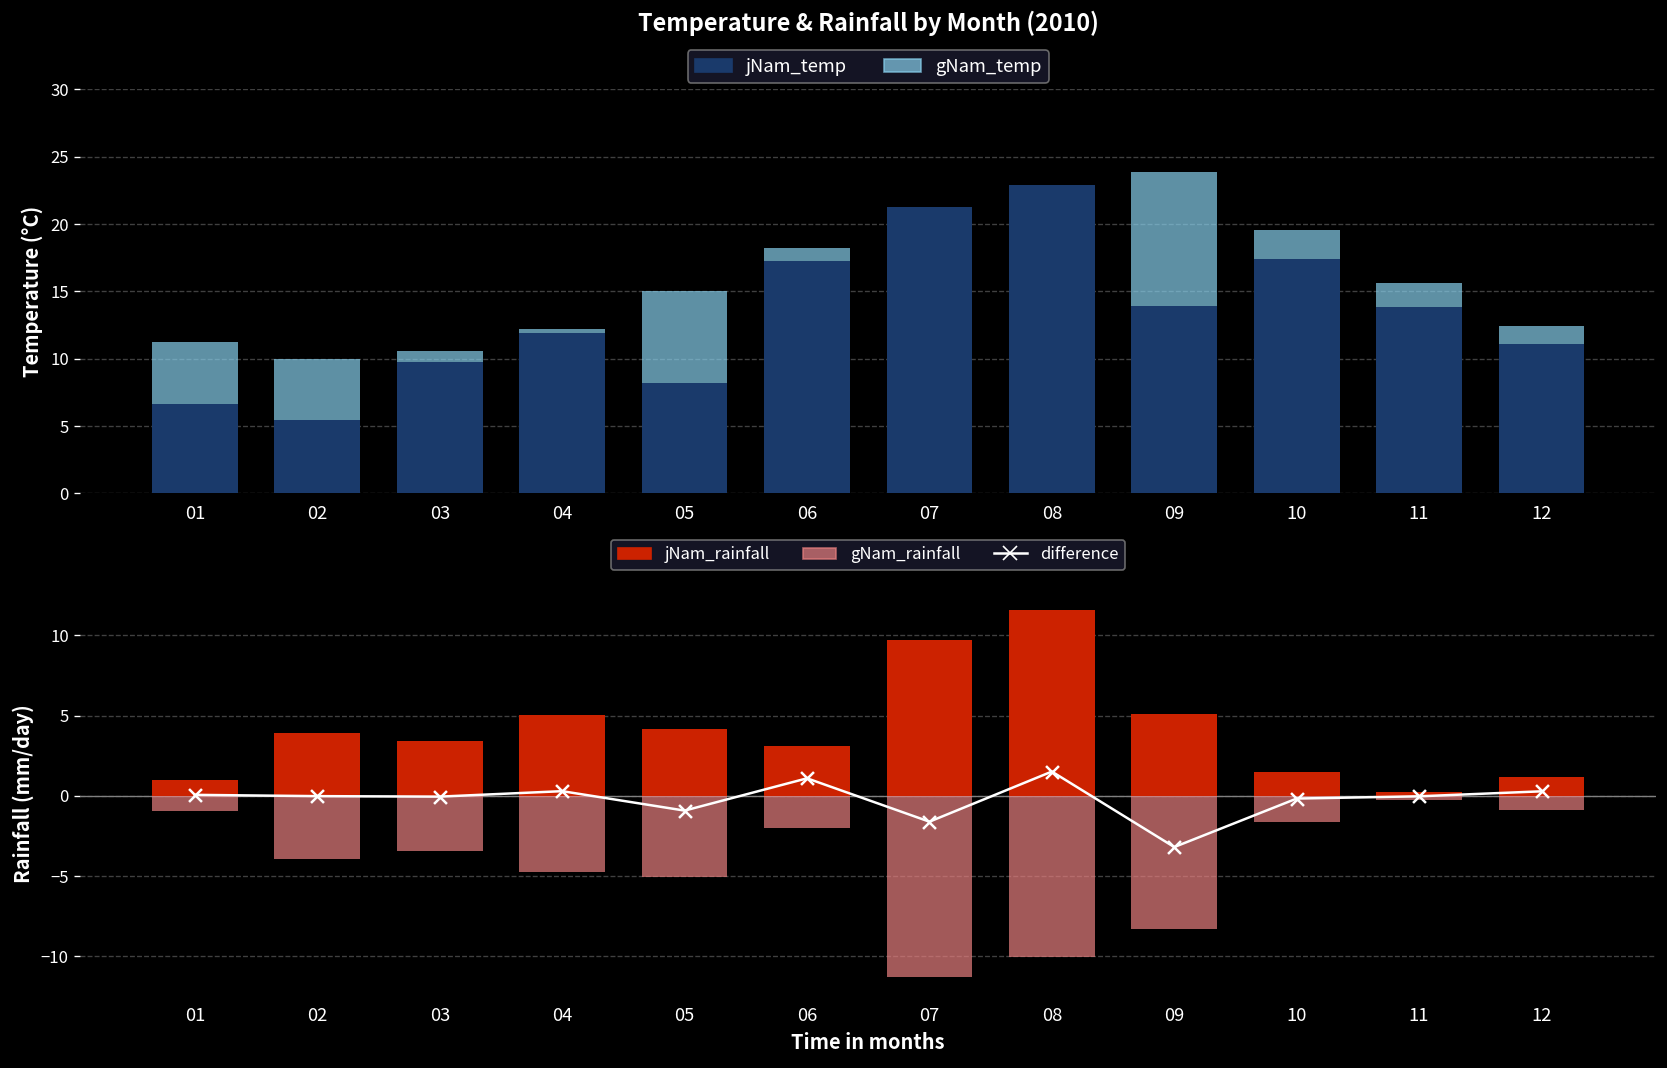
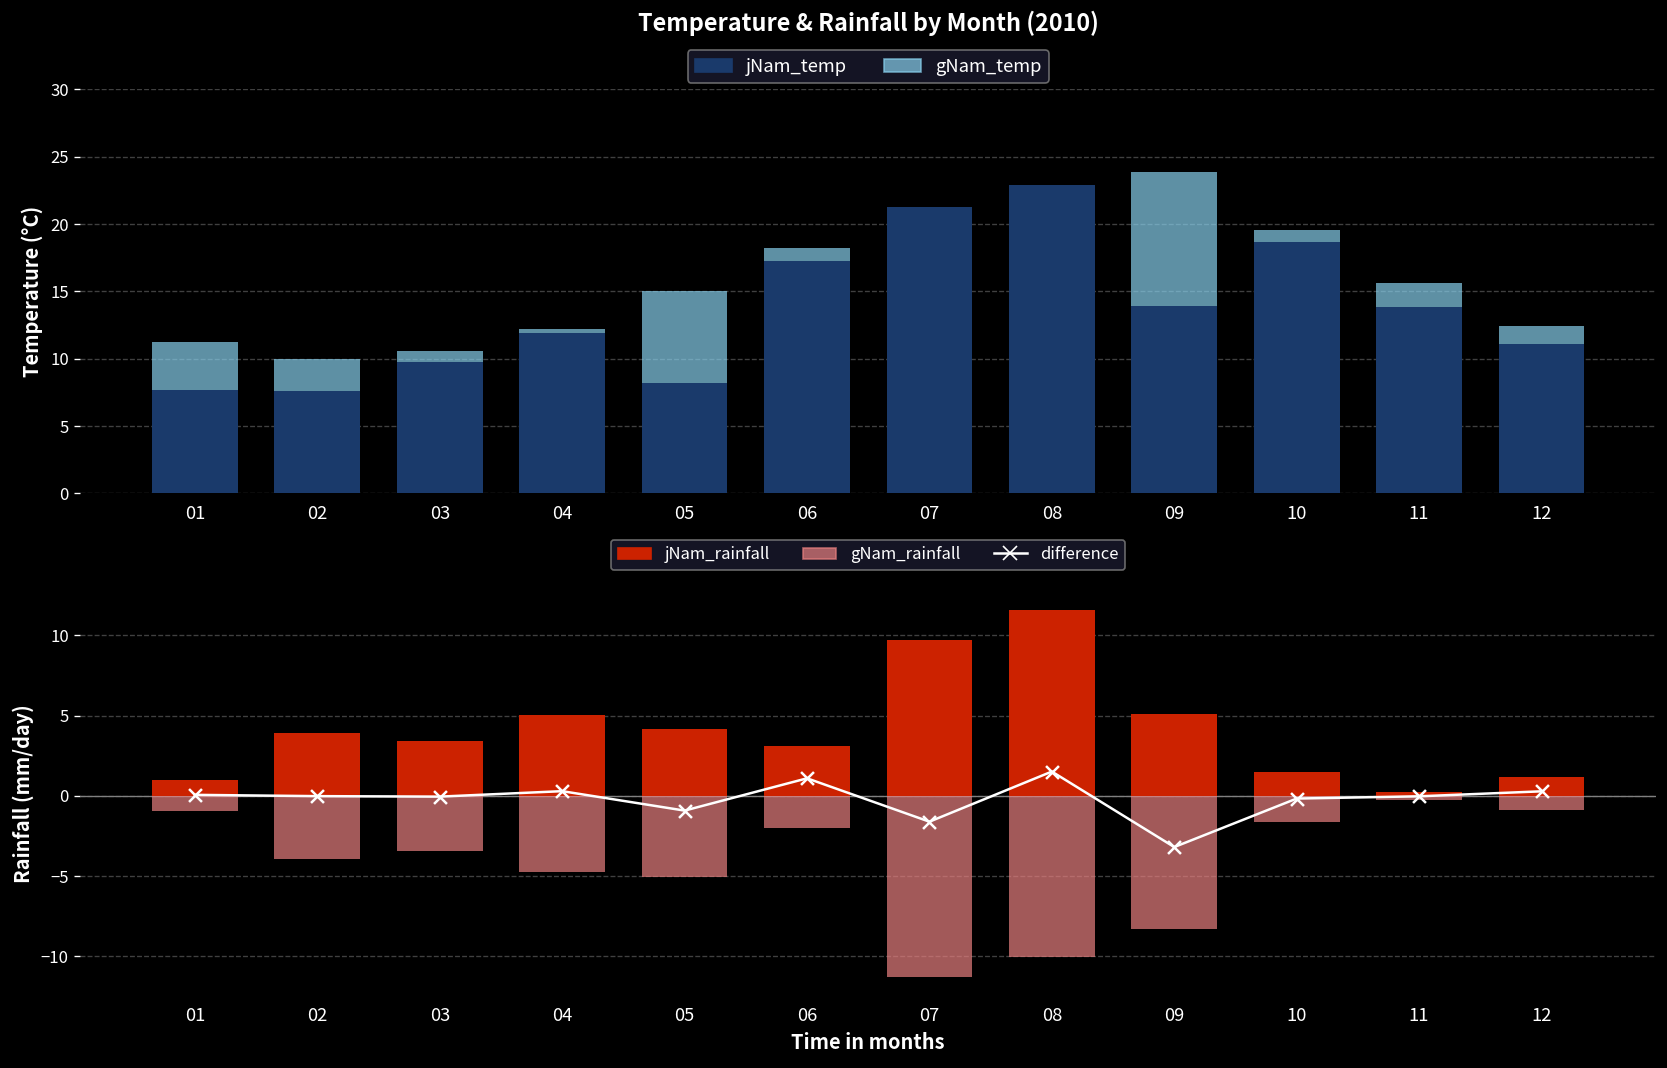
Temperature & Rainfall by Month (2010), jNam_temp, 01: 6.7 -> 7.7
Temperature & Rainfall by Month (2010), jNam_temp, 02: 5.5 -> 7.6
Temperature & Rainfall by Month (2010), jNam_temp, 10: 17.4 -> 18.7
